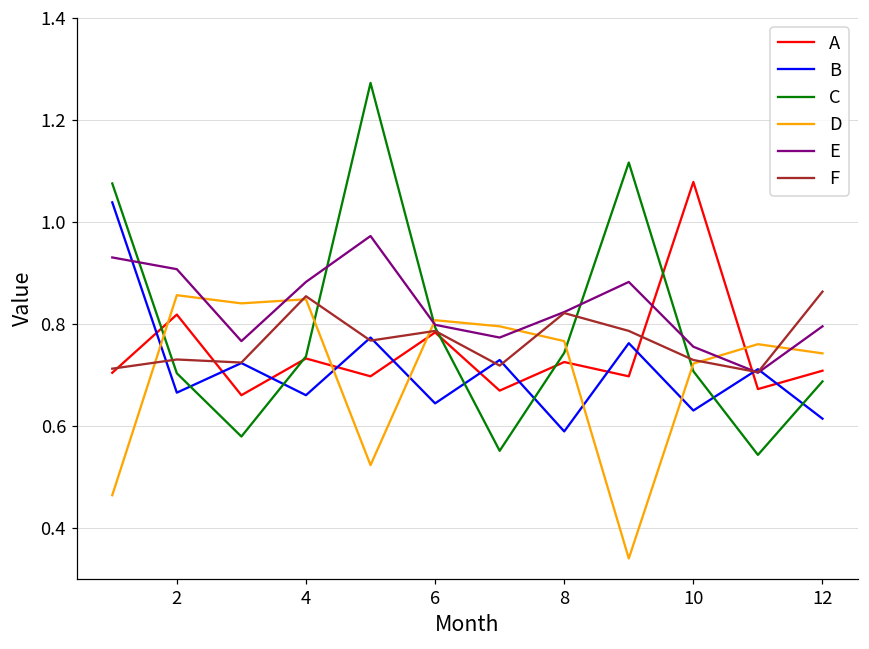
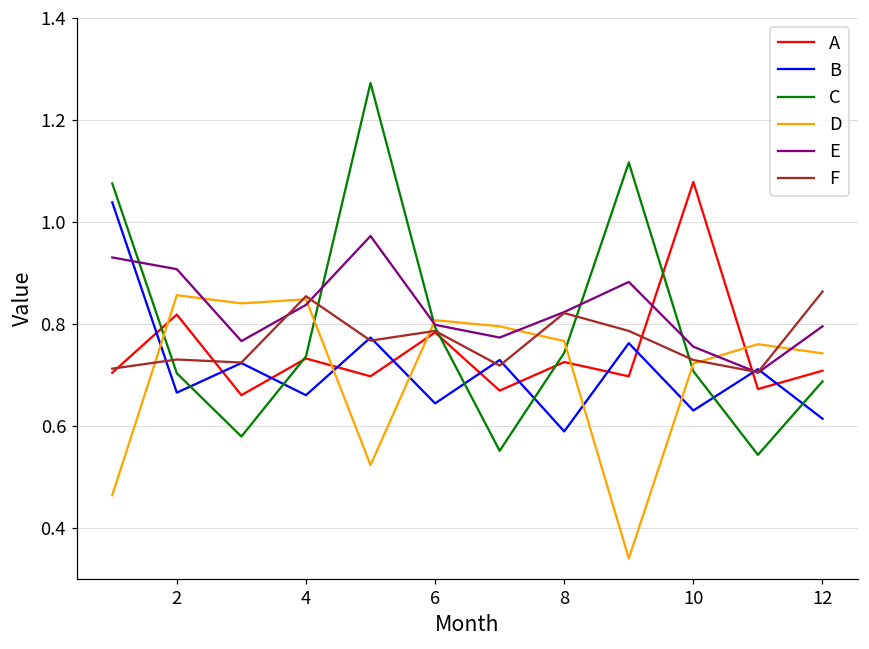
E, 4: 0.88 -> 0.84
